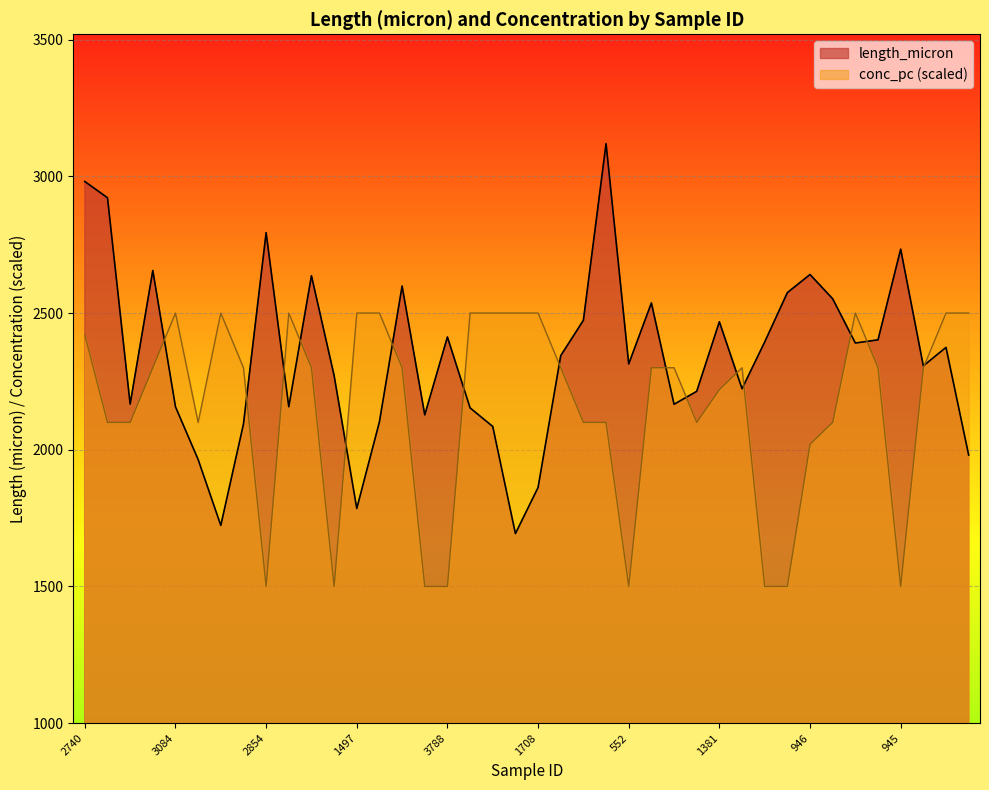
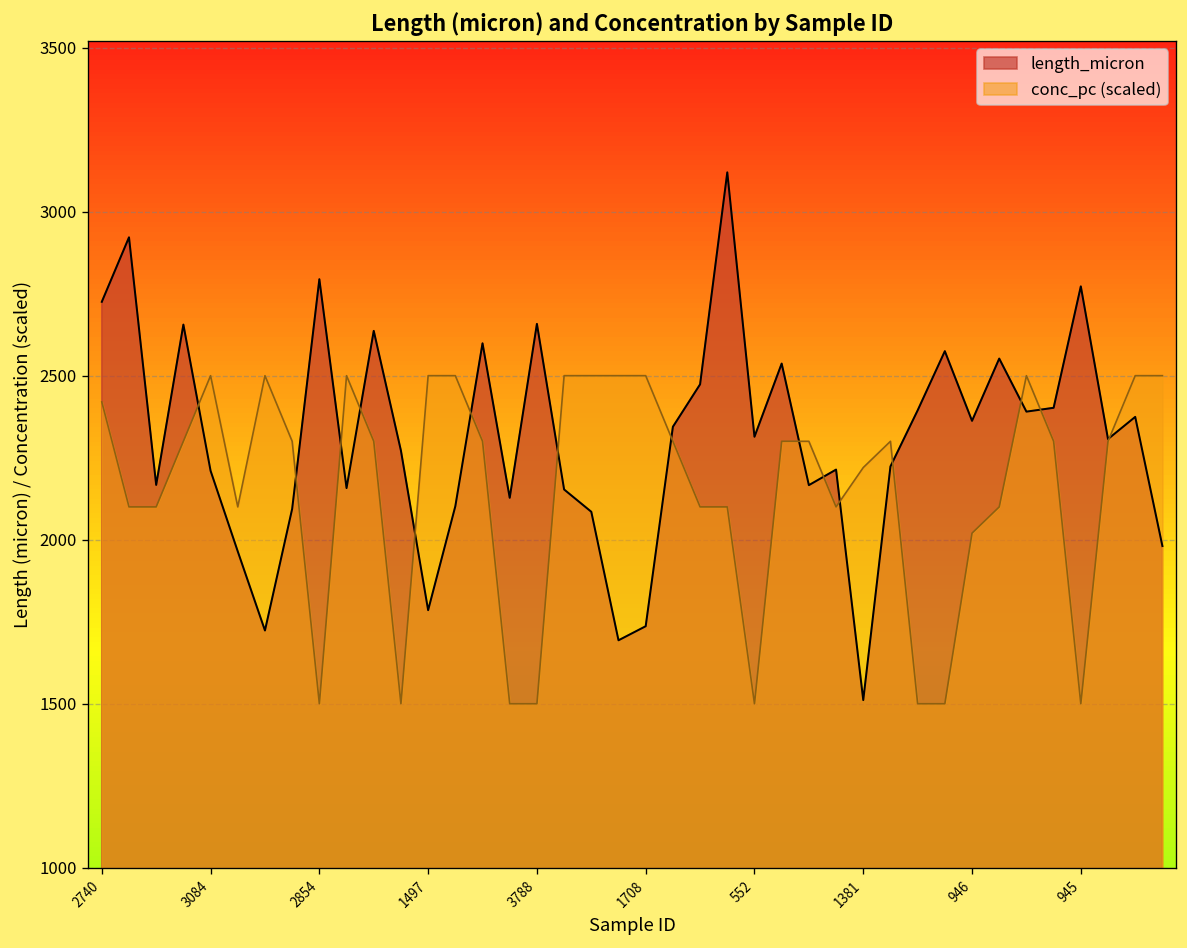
length_micron, 2740: 2980 -> 2730
length_micron, 3084: 2160 -> 2210
length_micron, 3788: 2410 -> 2660
length_micron, 1708: 1860 -> 1740
length_micron, 1381: 2470 -> 1510
length_micron, 946: 2640 -> 2360
length_micron, 945: 2730 -> 2770
